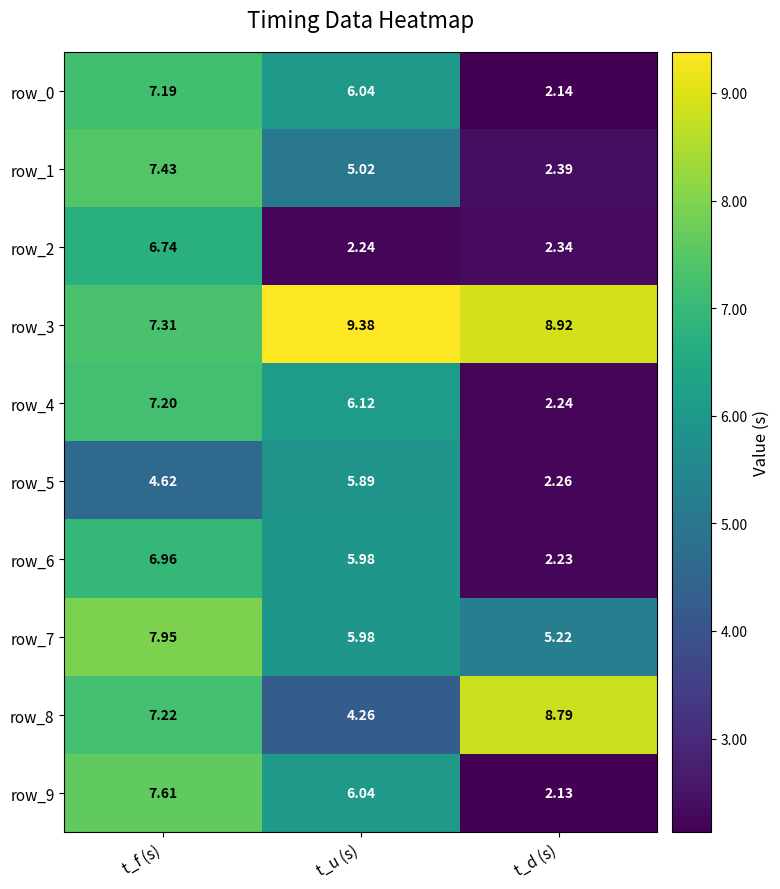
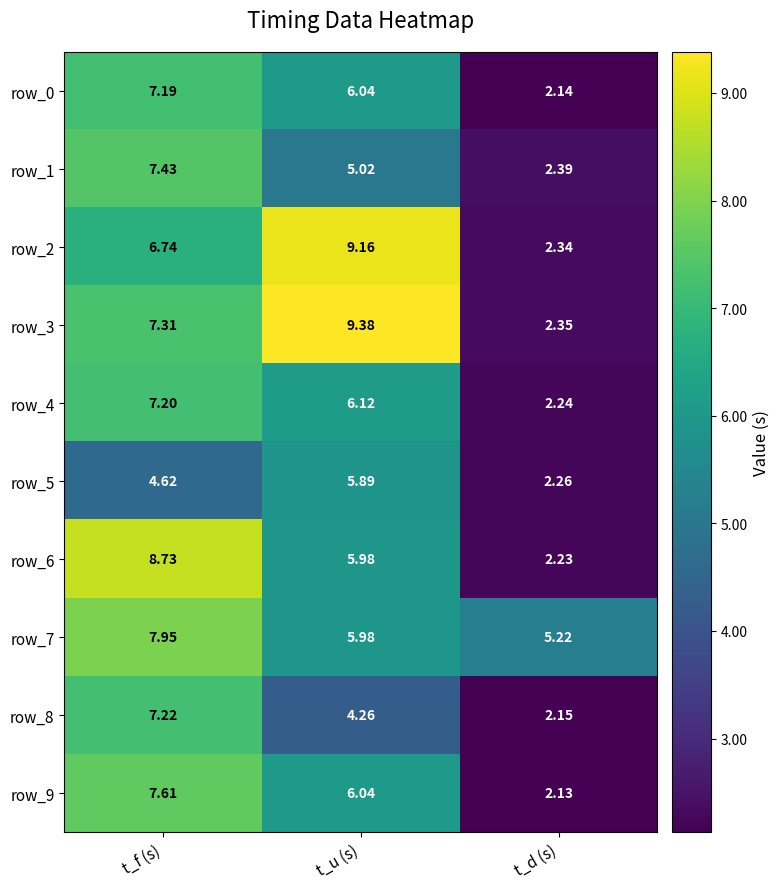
row_2, t_u (s): 2.24 -> 9.16
row_3, t_d (s): 8.92 -> 2.35
row_6, t_f (s): 6.96 -> 8.73
row_8, t_d (s): 8.79 -> 2.15
